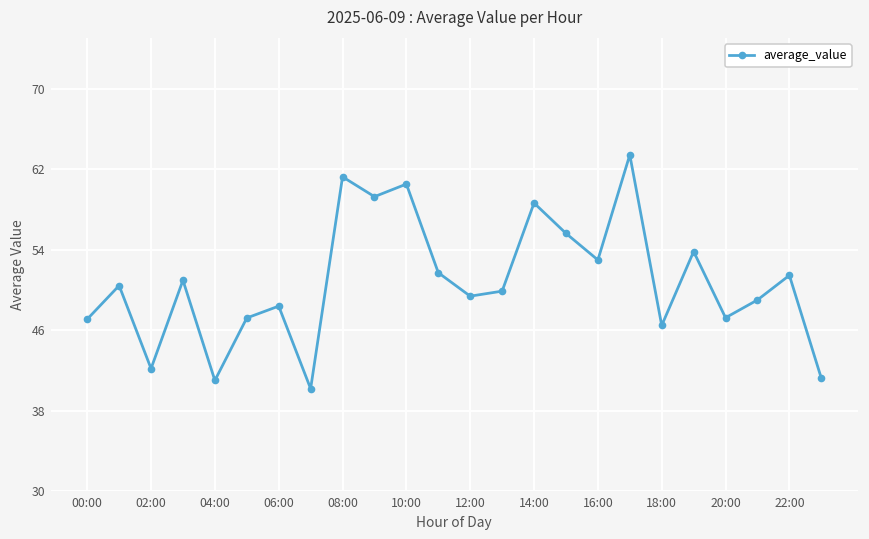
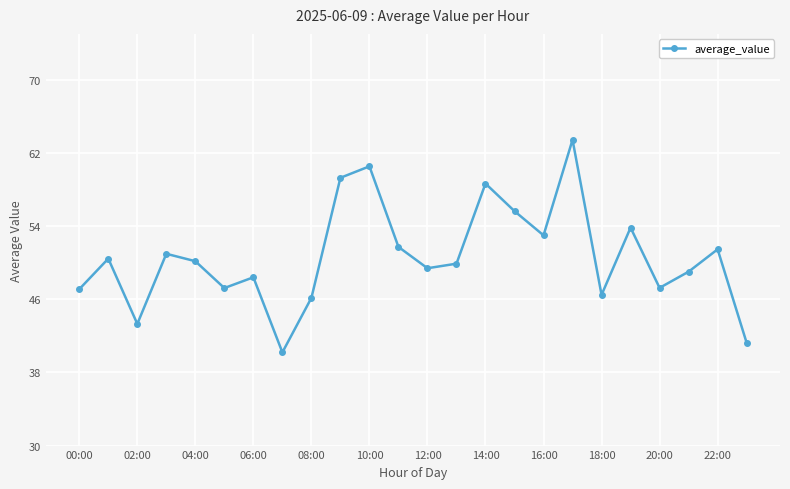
02:00: 42 -> 43
04:00: 41 -> 50
08:00: 61 -> 46
